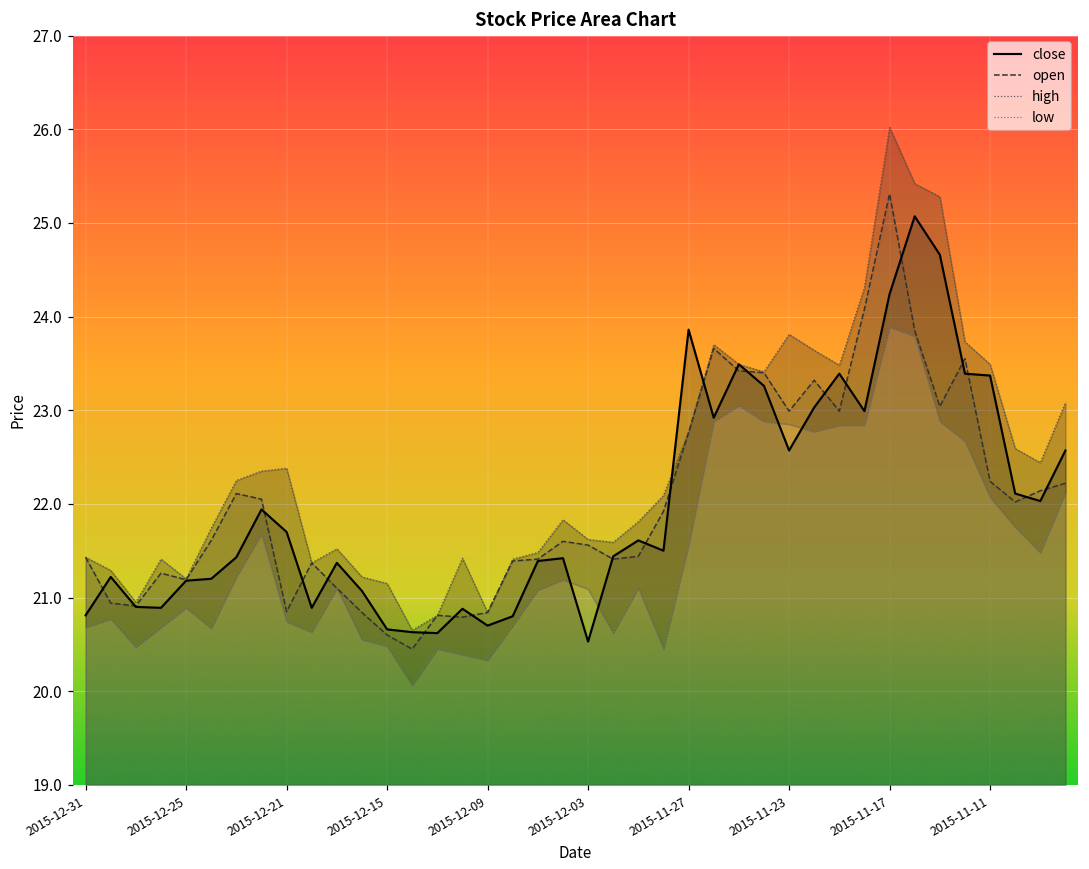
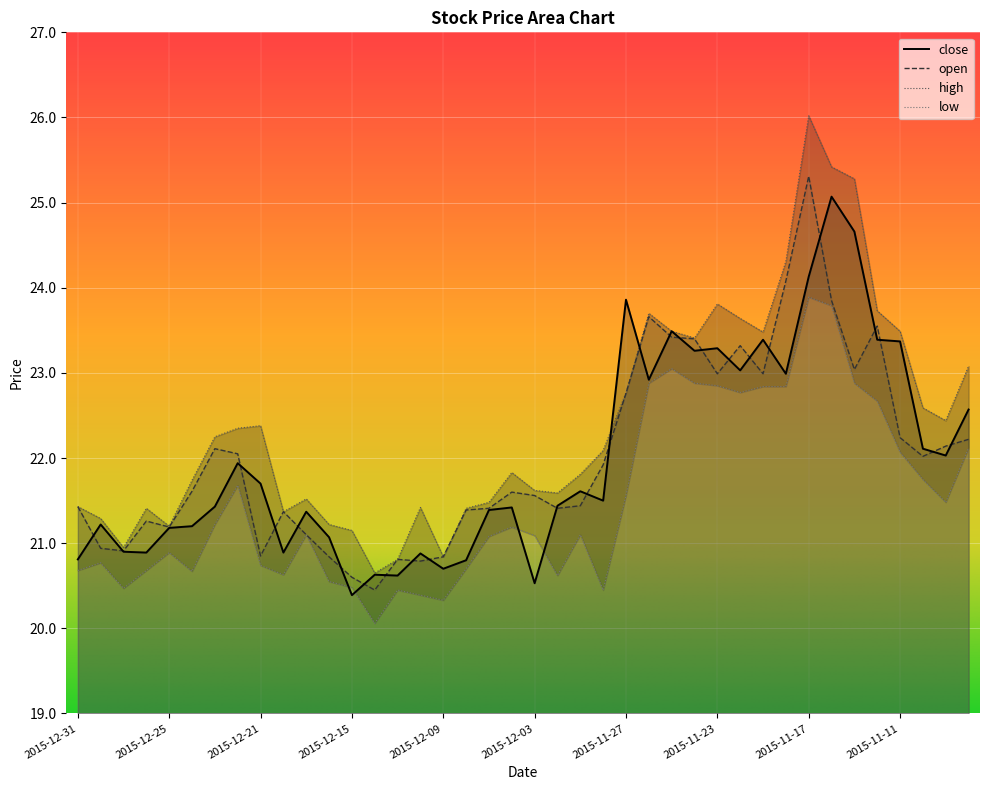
close, 2015-12-15: 20.7 -> 20.4
close, 2015-11-23: 22.6 -> 23.3
close, 2015-11-17: 24.2 -> 24.1
